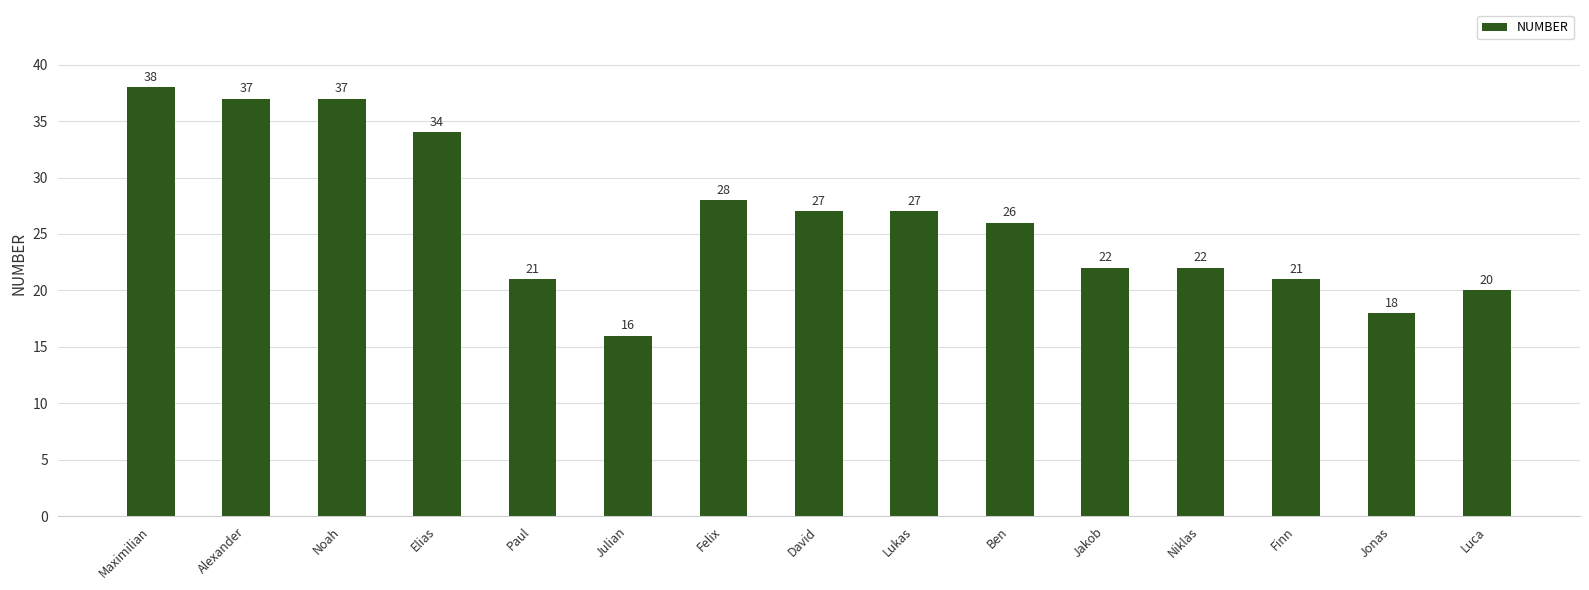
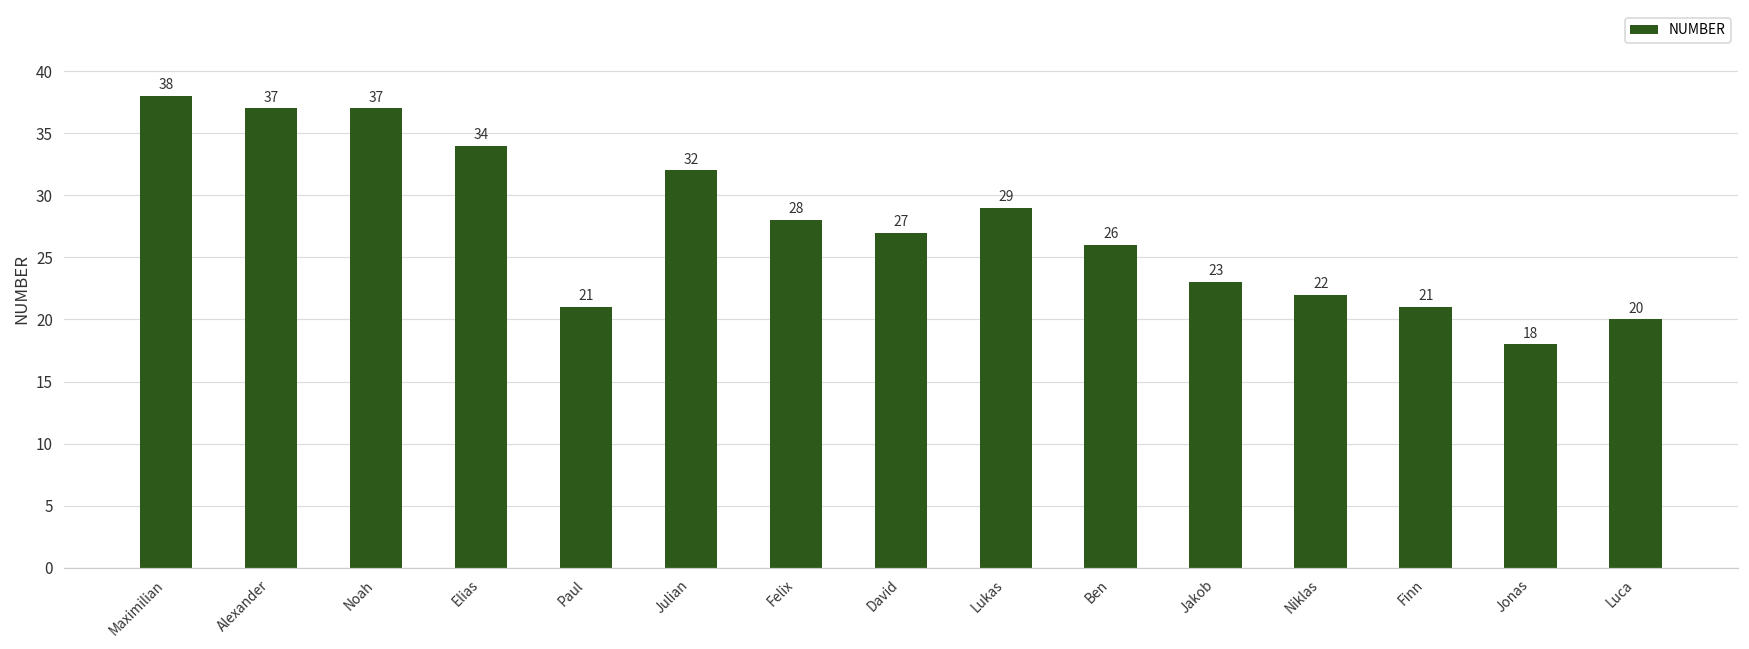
Julian: 16 -> 32
Lukas: 27 -> 29
Jakob: 22 -> 23
